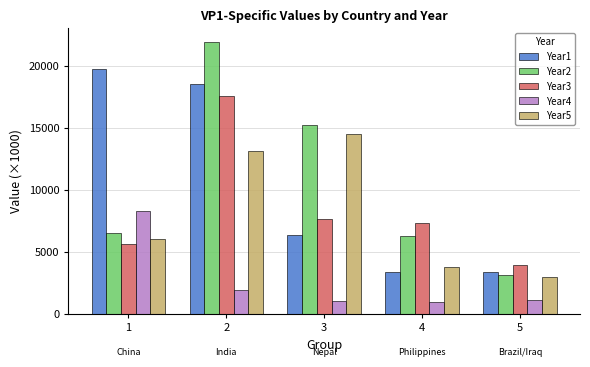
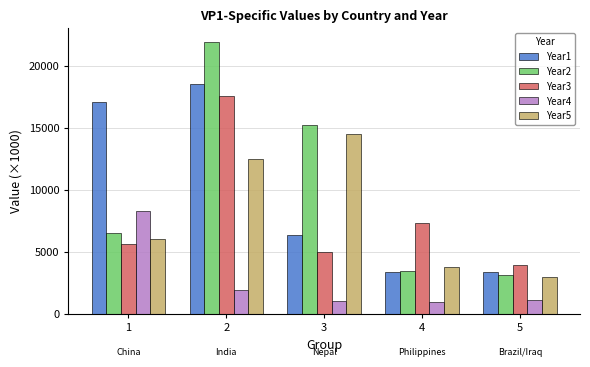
Year1, 1: 19800 -> 17100
Year5, 2: 13200 -> 12500
Year3, 3: 7700 -> 5000
Year2, 4: 6300 -> 3500
